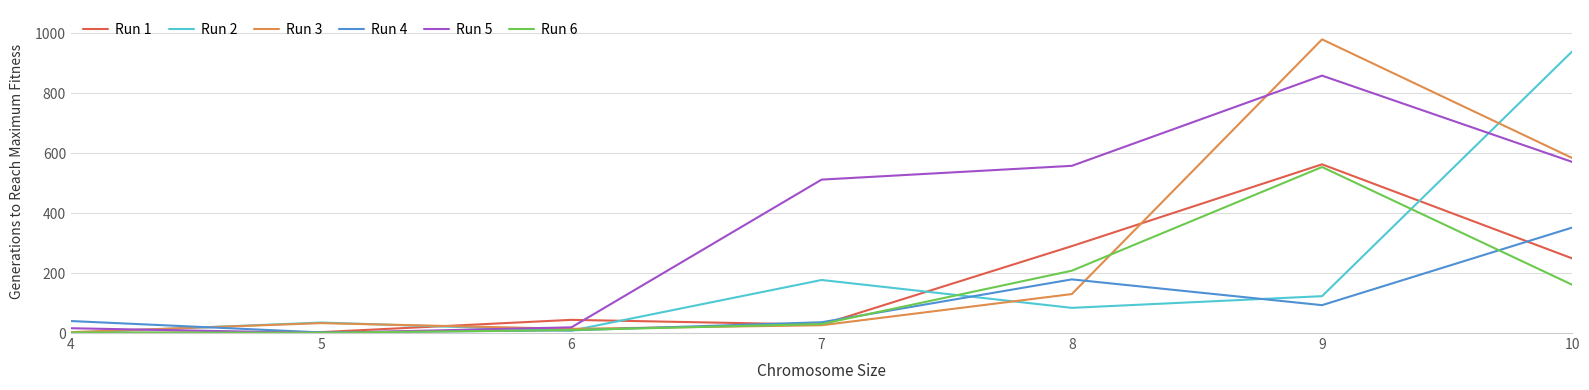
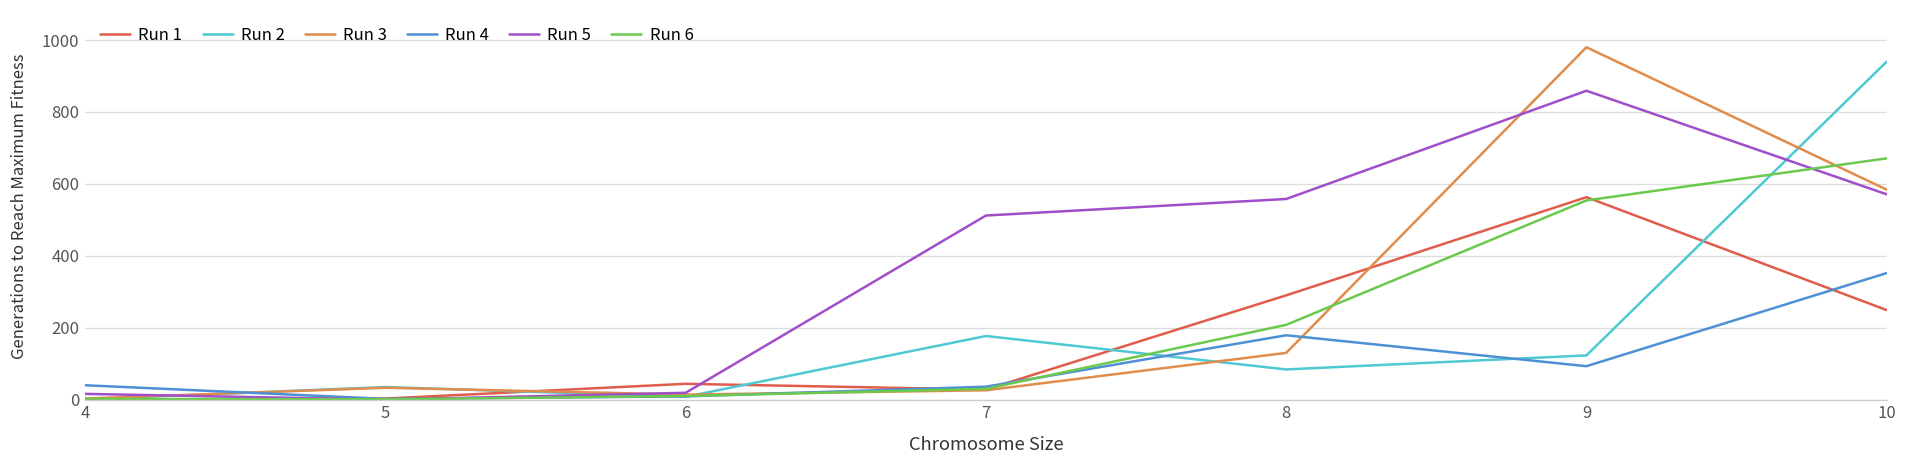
Run 6, 10: 160 -> 670
